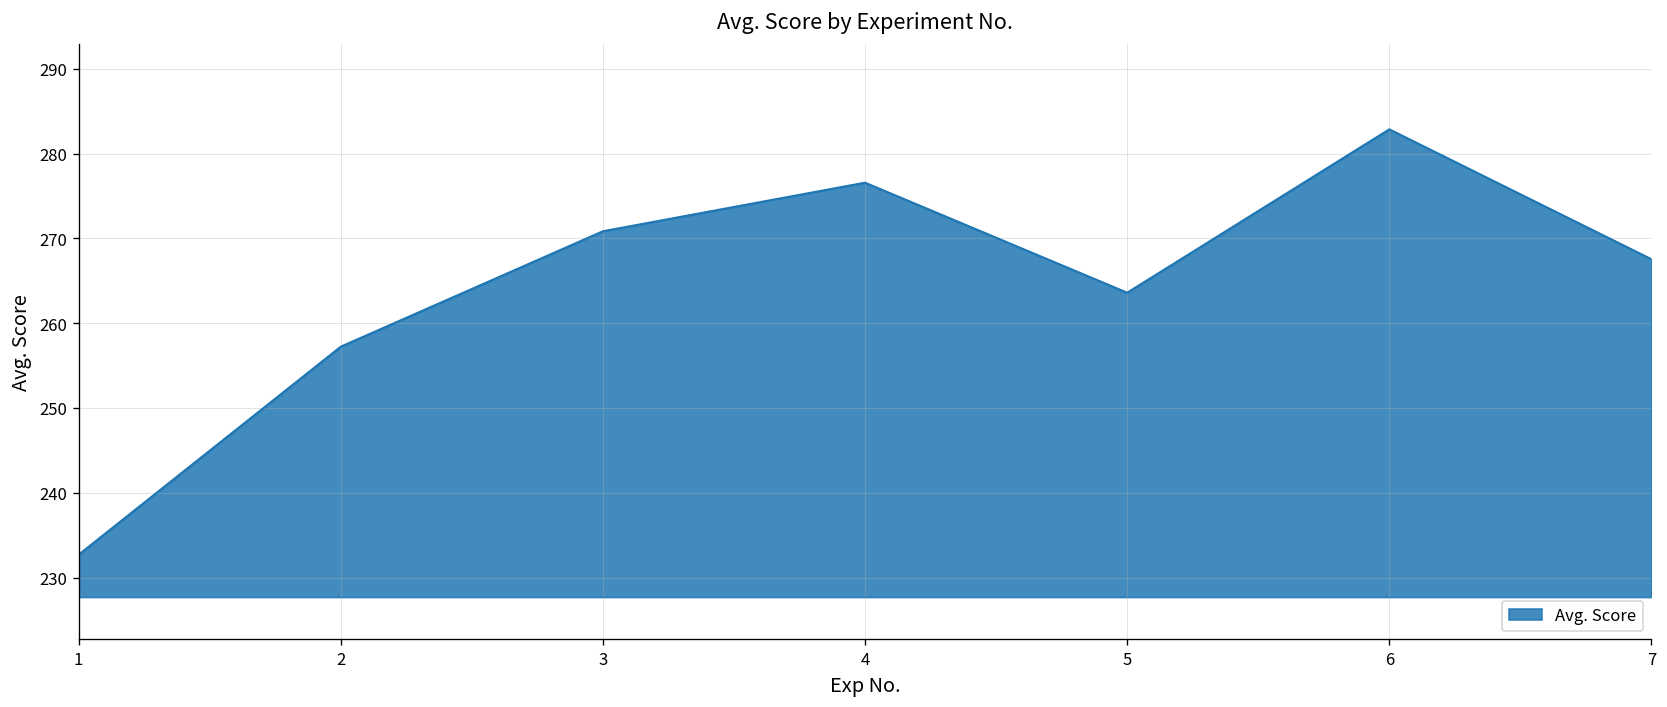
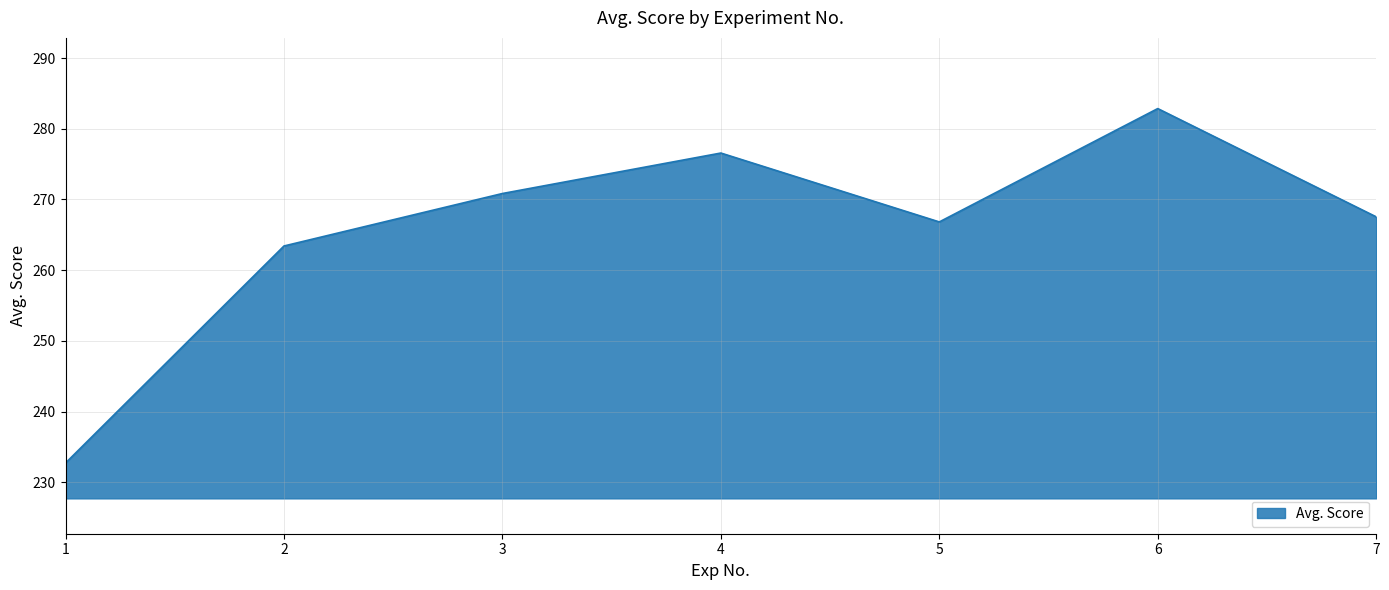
2: 257 -> 263
5: 264 -> 267
